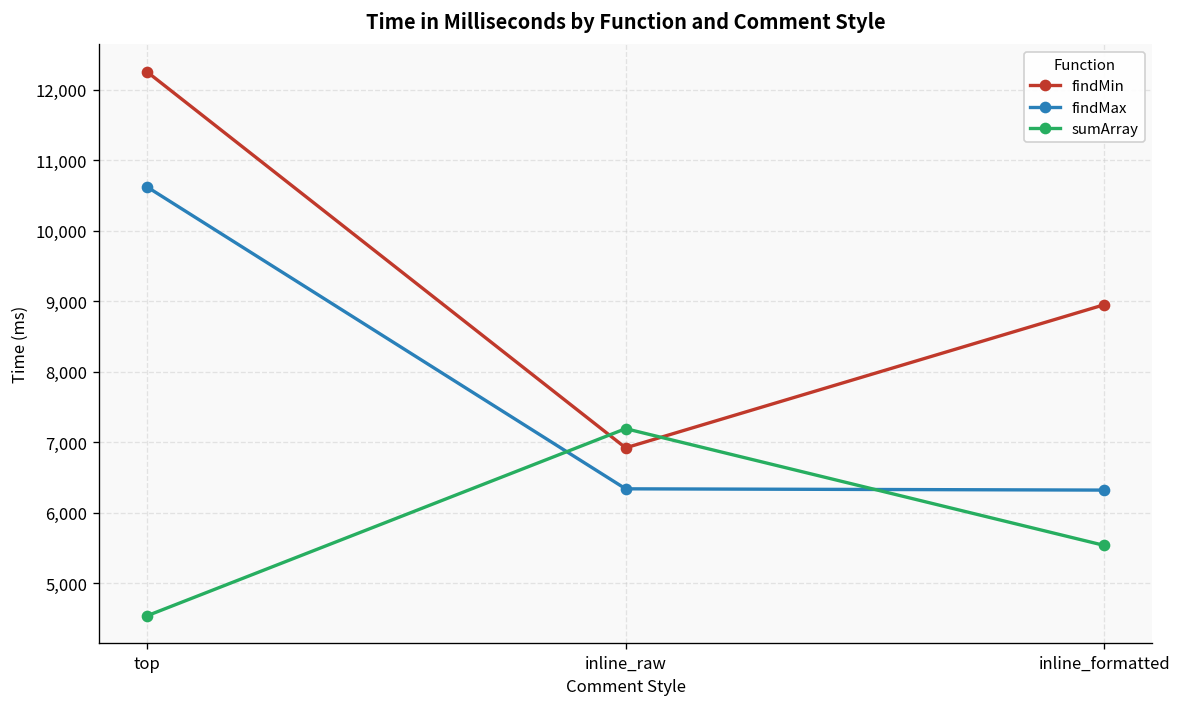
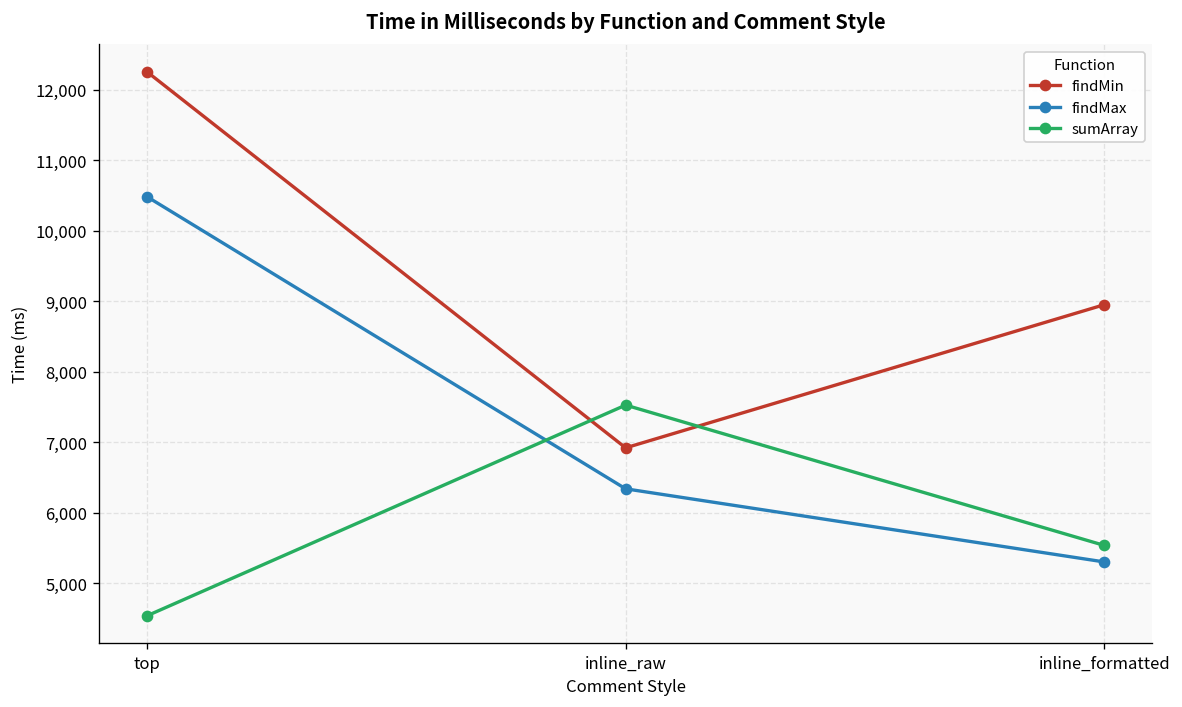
findMax, top: 10,600 -> 10,500
sumArray, inline_raw: 7,200 -> 7,500
findMax, inline_formatted: 6,300 -> 5,300
